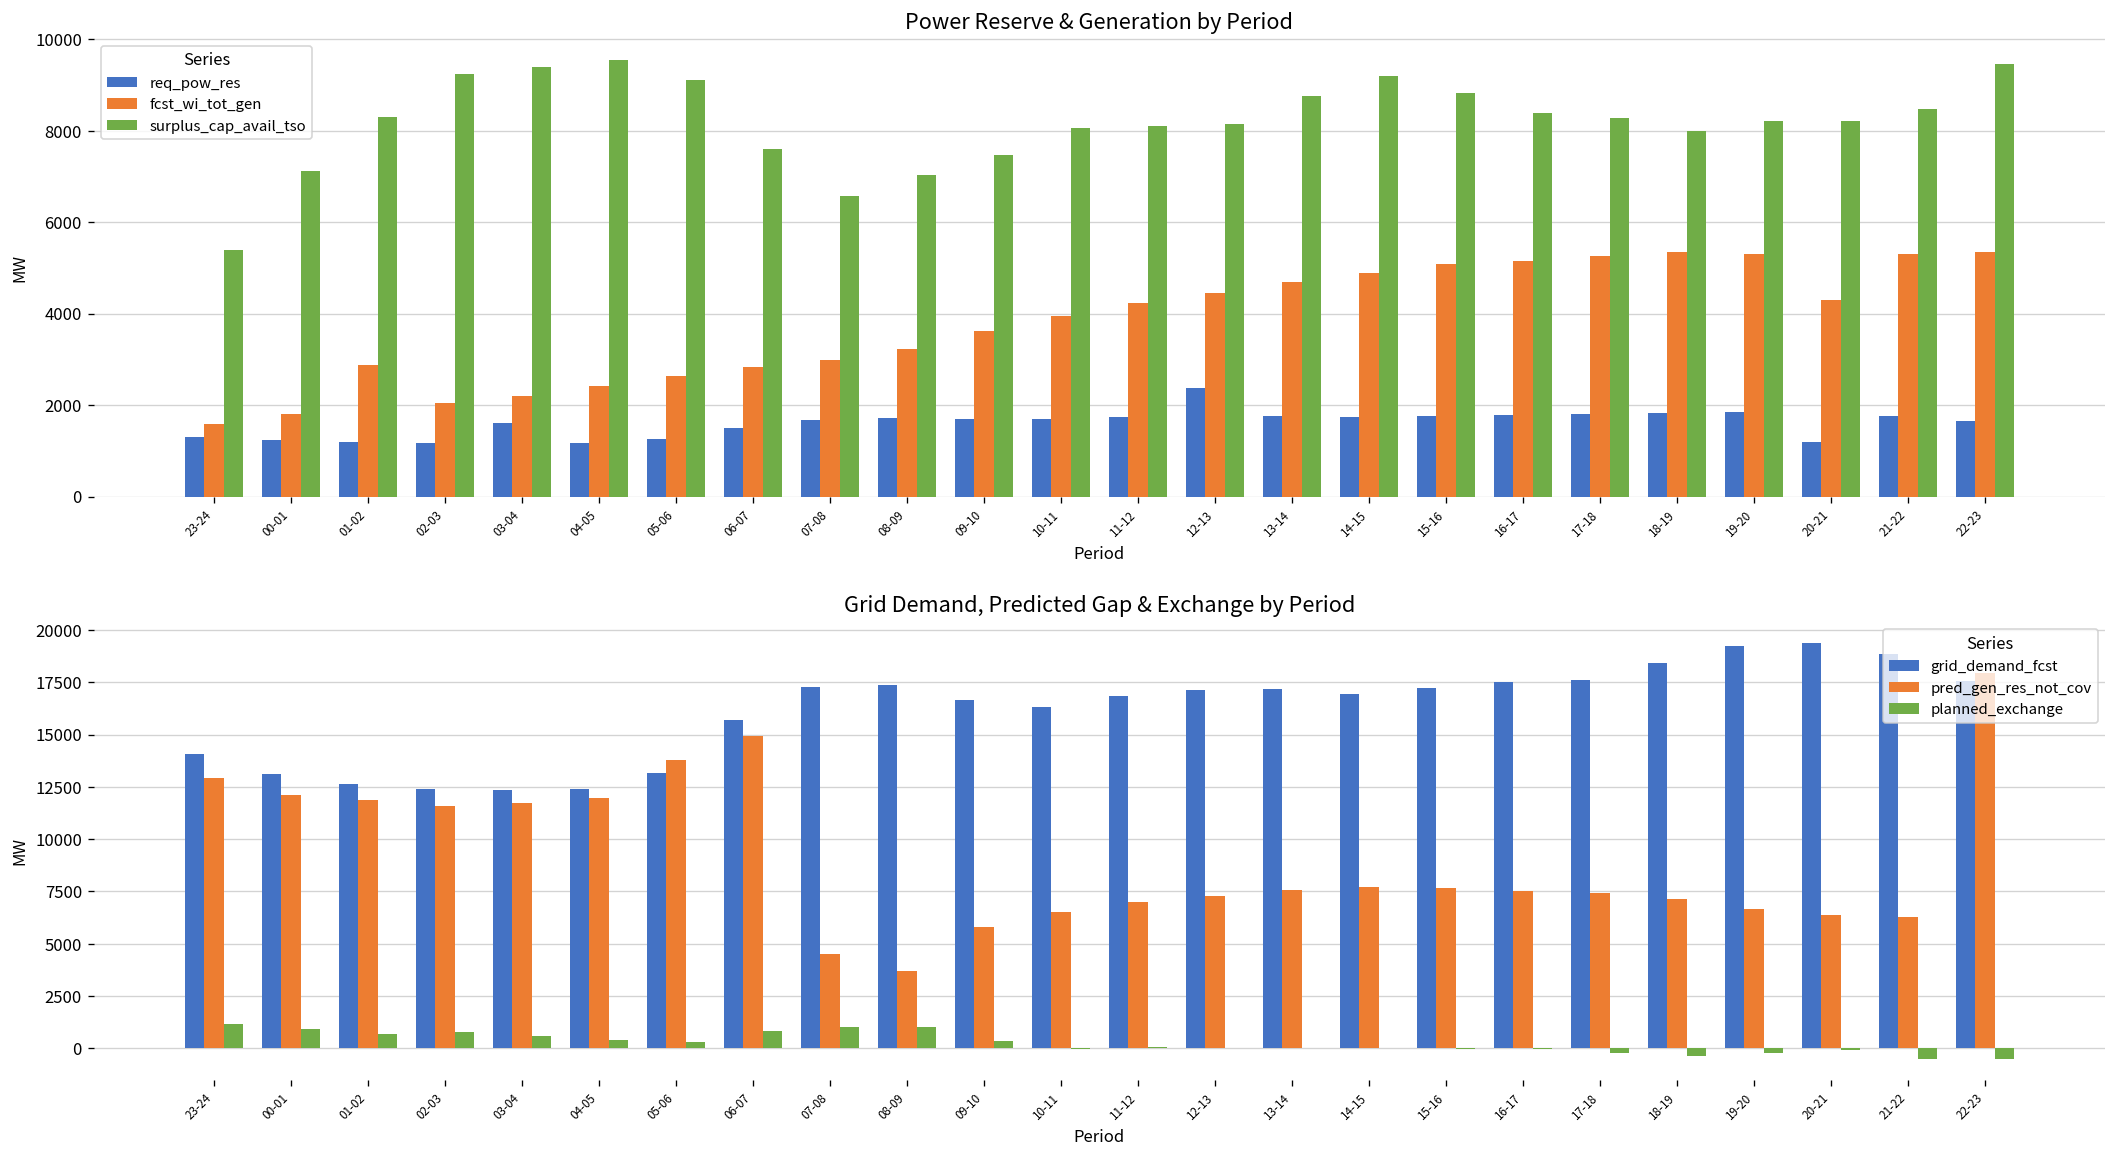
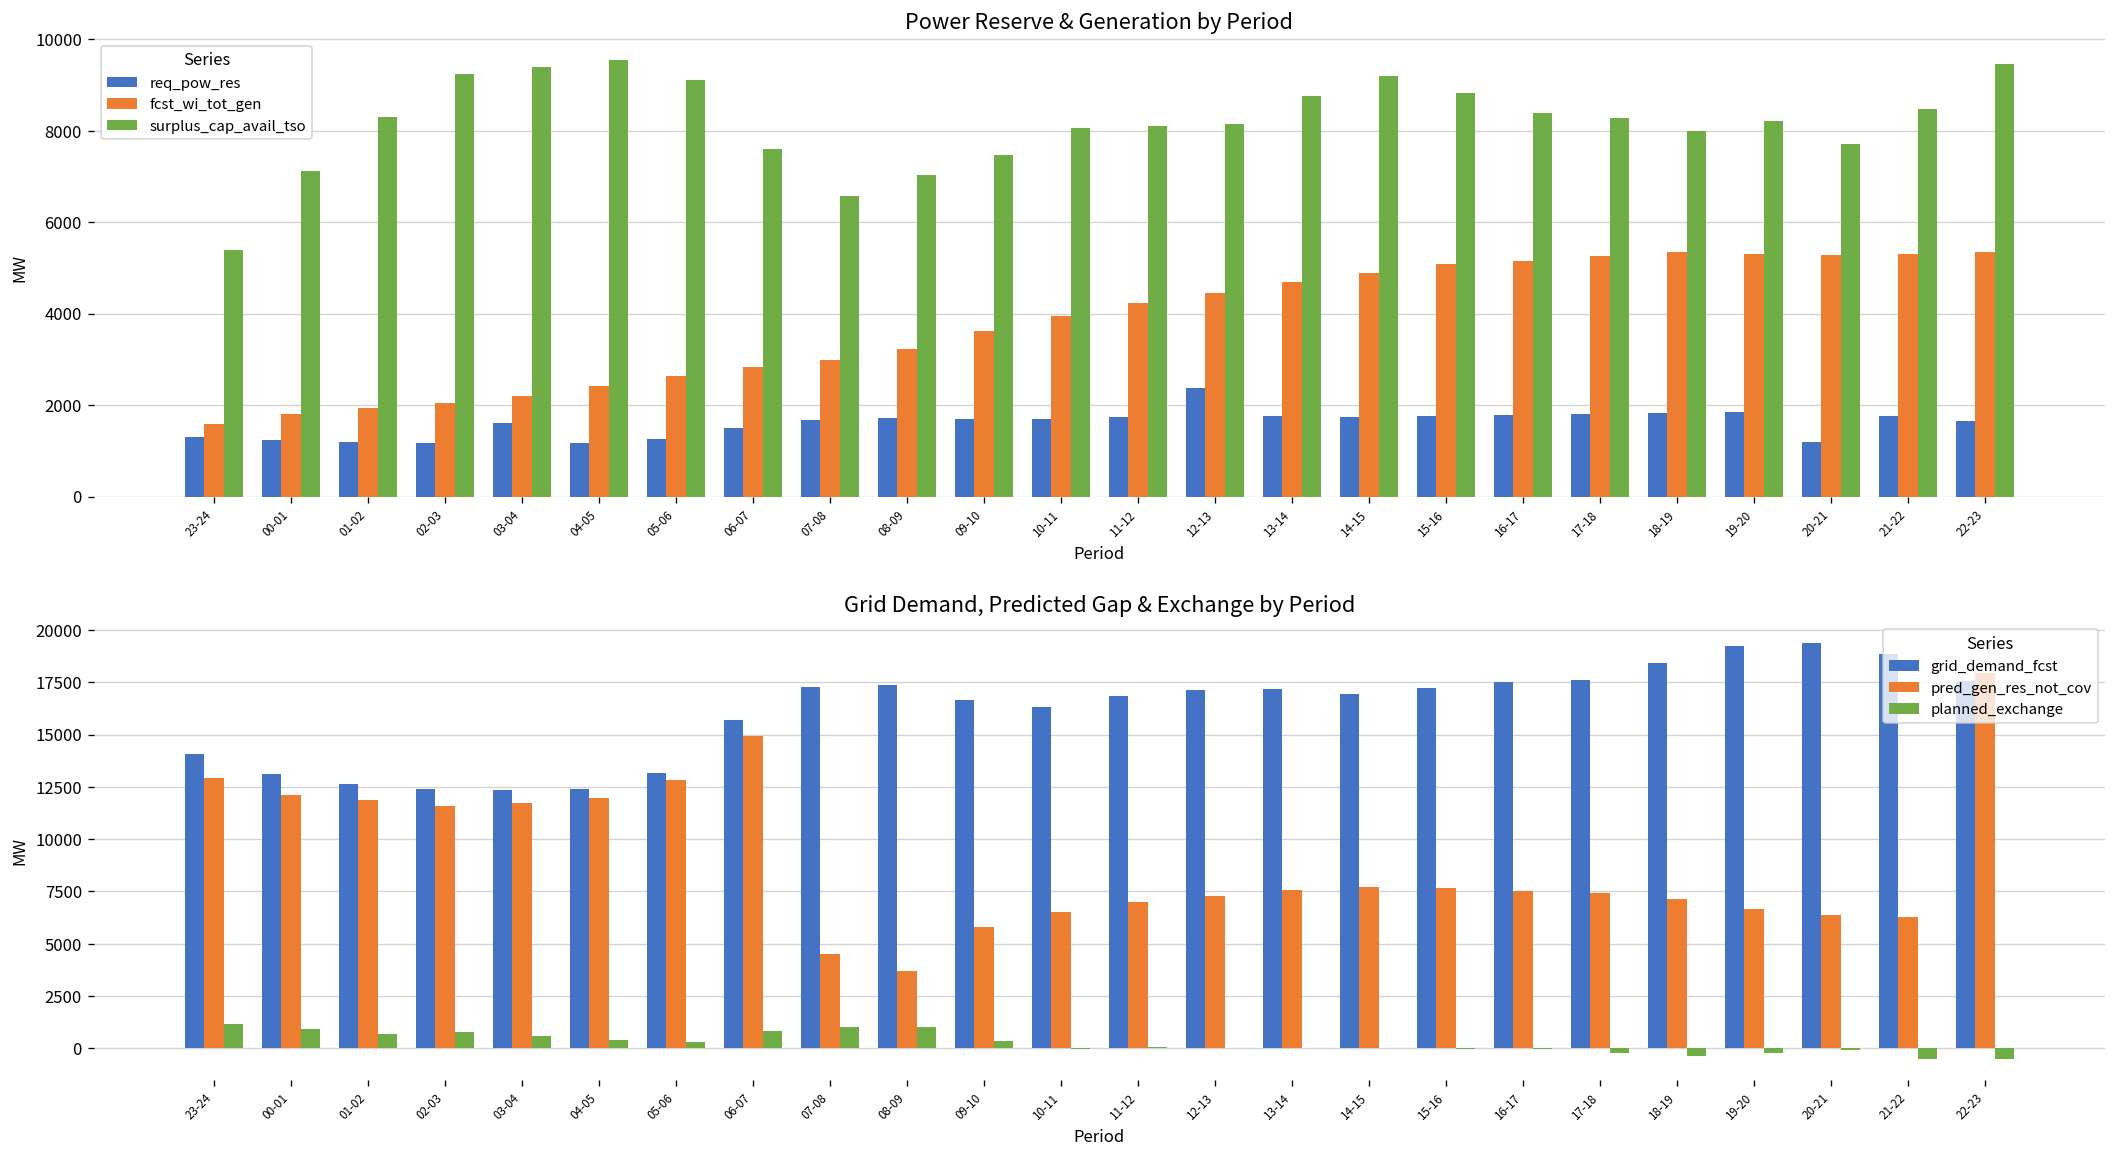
Power Reserve & Generation by Period, fcst_wi_tot_gen, 01-02: 2900 -> 1900
Power Reserve & Generation by Period, fcst_wi_tot_gen, 20-21: 4300 -> 5300
Power Reserve & Generation by Period, surplus_cap_avail_tso, 20-21: 8200 -> 7700
Grid Demand, Predicted Gap & Exchange by Period, pred_gen_res_not_cov, 05-06: 13800 -> 12800
